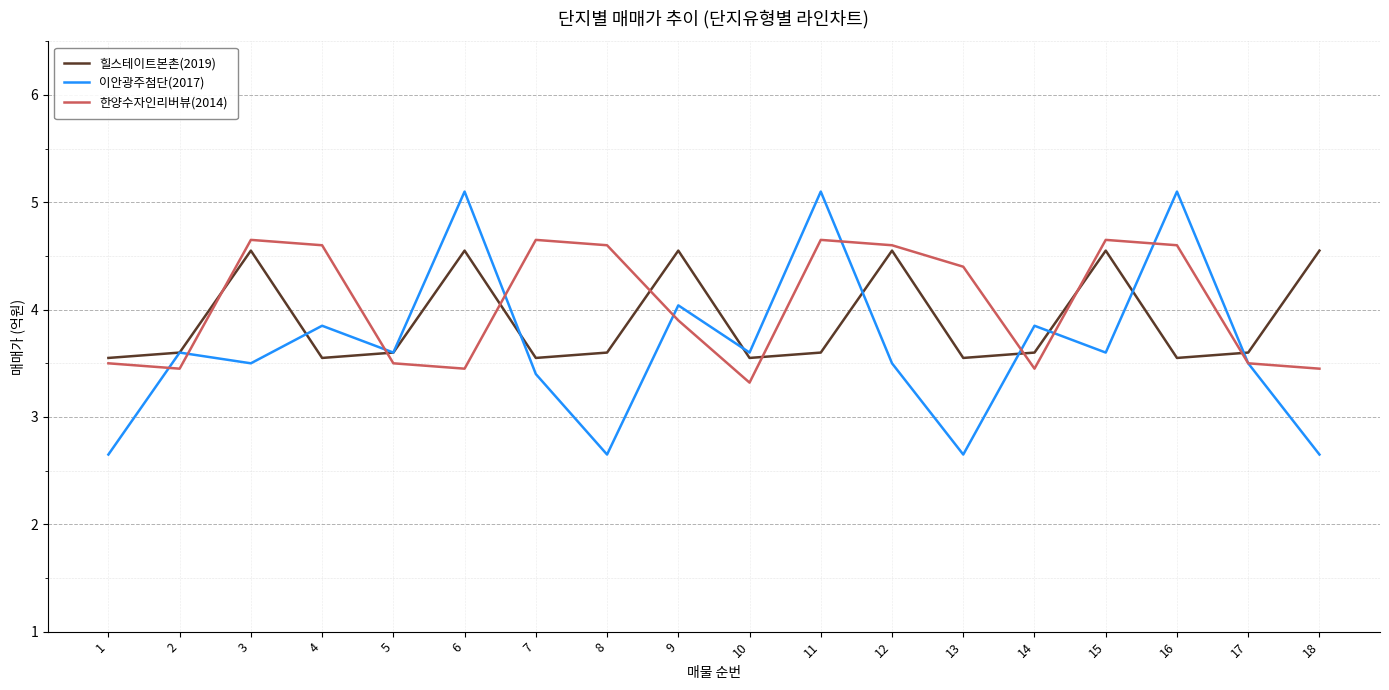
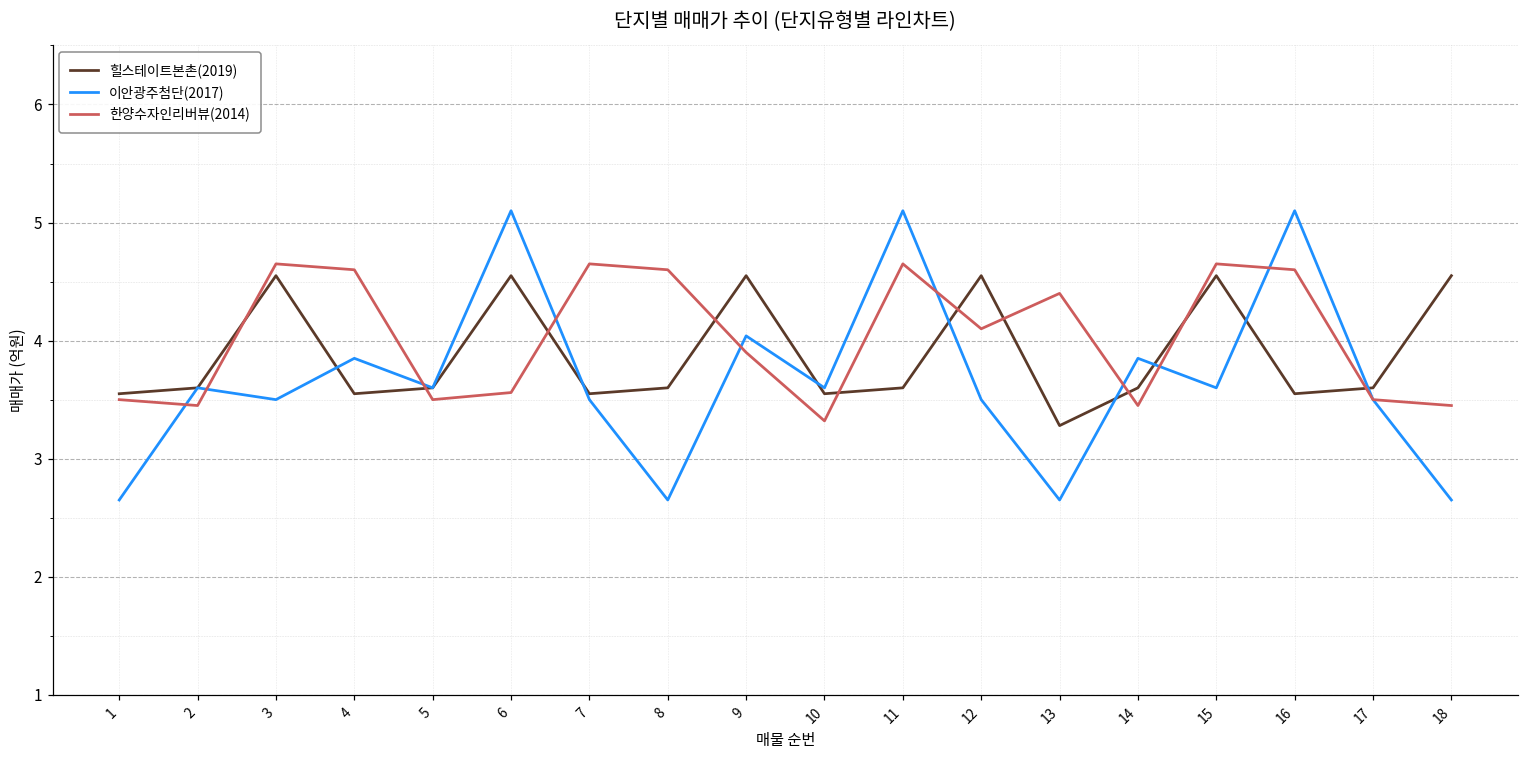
한양수자인리버뷰(2014), 6: 3.45 -> 3.56
이안광주첨단(2017), 7: 3.4 -> 3.5
한양수자인리버뷰(2014), 12: 4.6 -> 4.1
힐스테이트본촌(2019), 13: 3.55 -> 3.28
